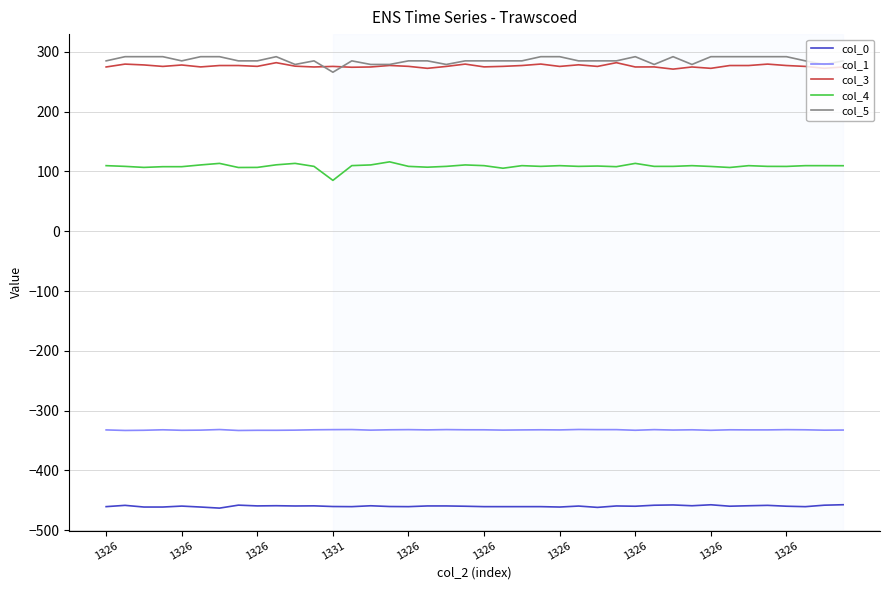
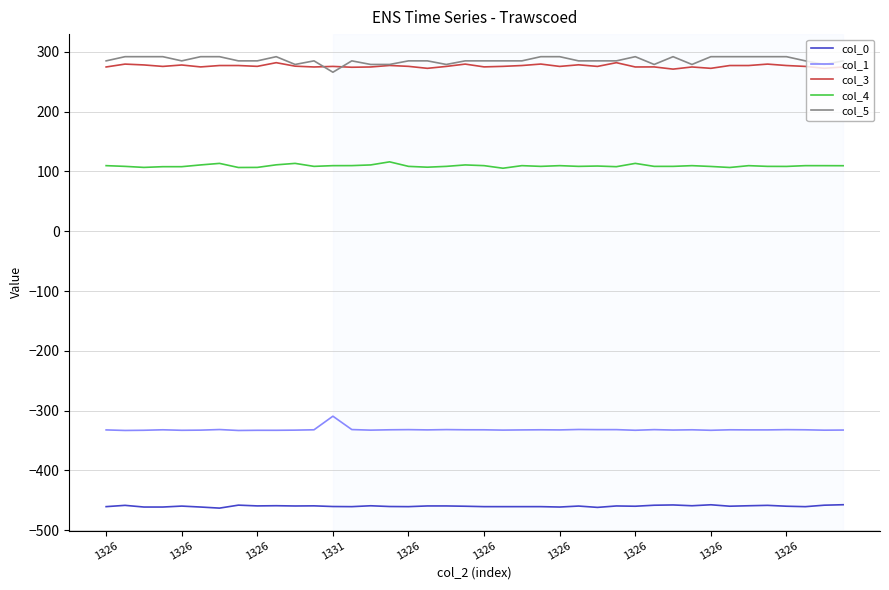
col_1, 1331: -330 -> -310
col_4, 1331: 90 -> 110
